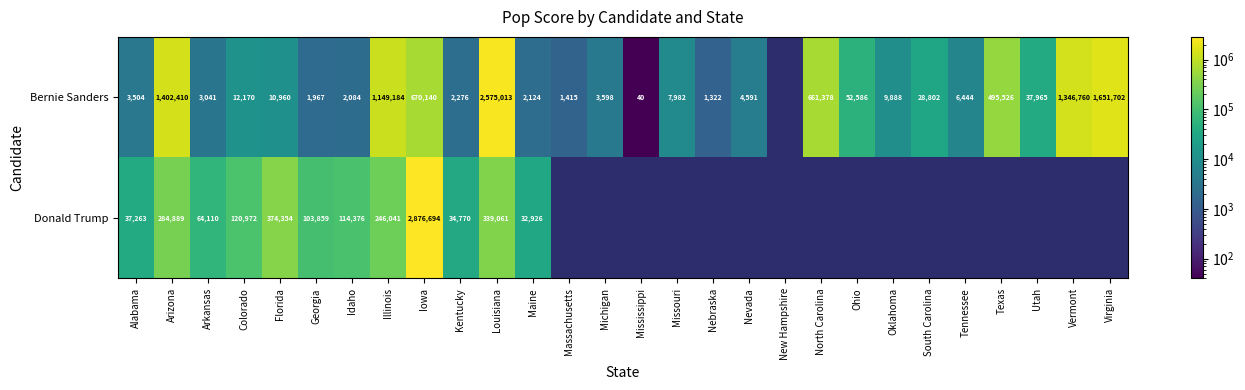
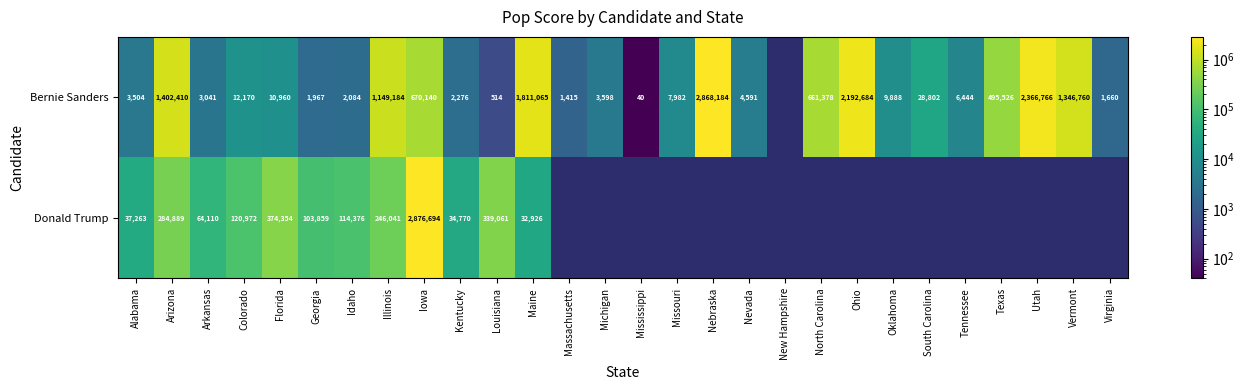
Bernie Sanders, Louisiana: 2,575,013 -> 514
Bernie Sanders, Maine: 2,124 -> 1,811,065
Bernie Sanders, Nebraska: 1,322 -> 2,868,184
Bernie Sanders, Ohio: 52,586 -> 2,192,684
Bernie Sanders, Utah: 37,965 -> 2,366,766
Bernie Sanders, Virginia: 1,651,702 -> 1,660
